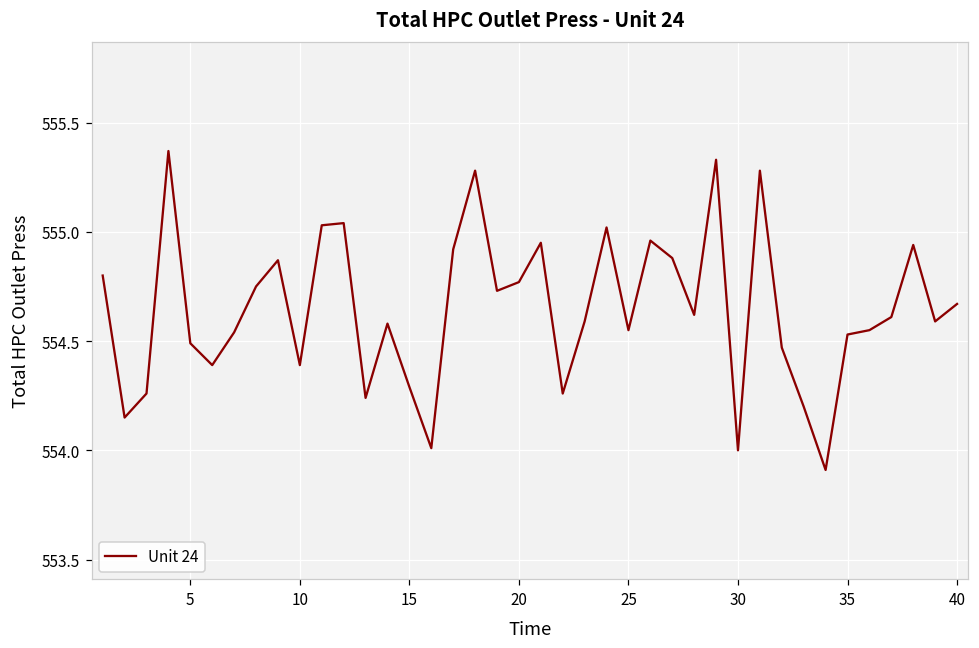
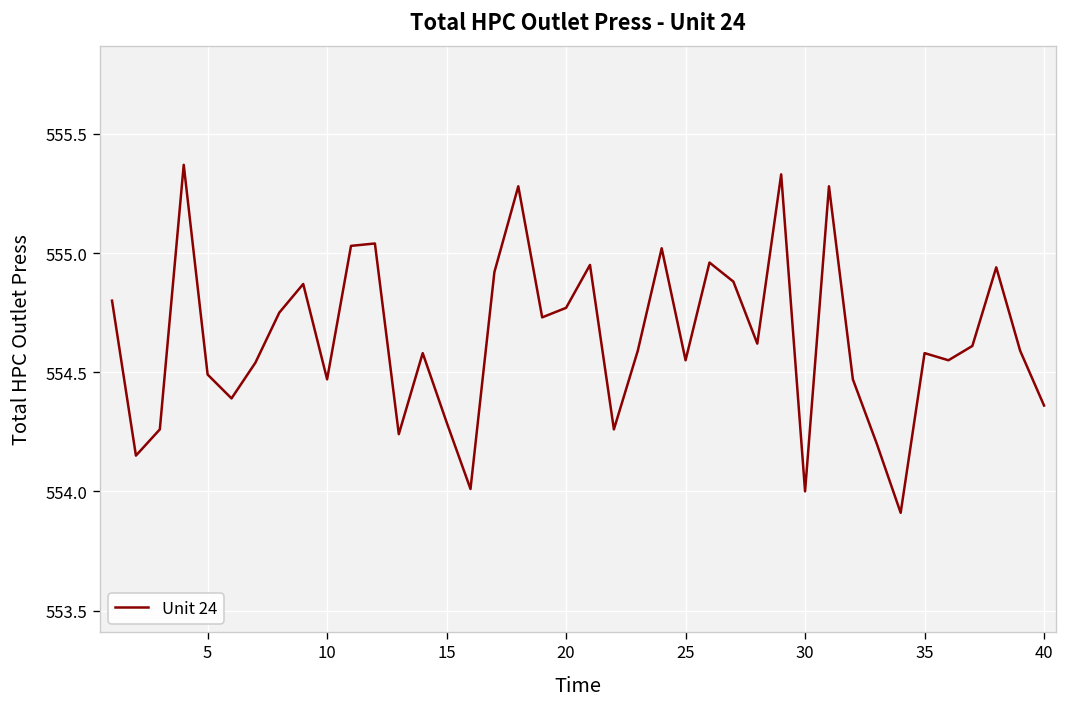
10: 554.39 -> 554.47
35: 554.53 -> 554.58
40: 554.67 -> 554.36
